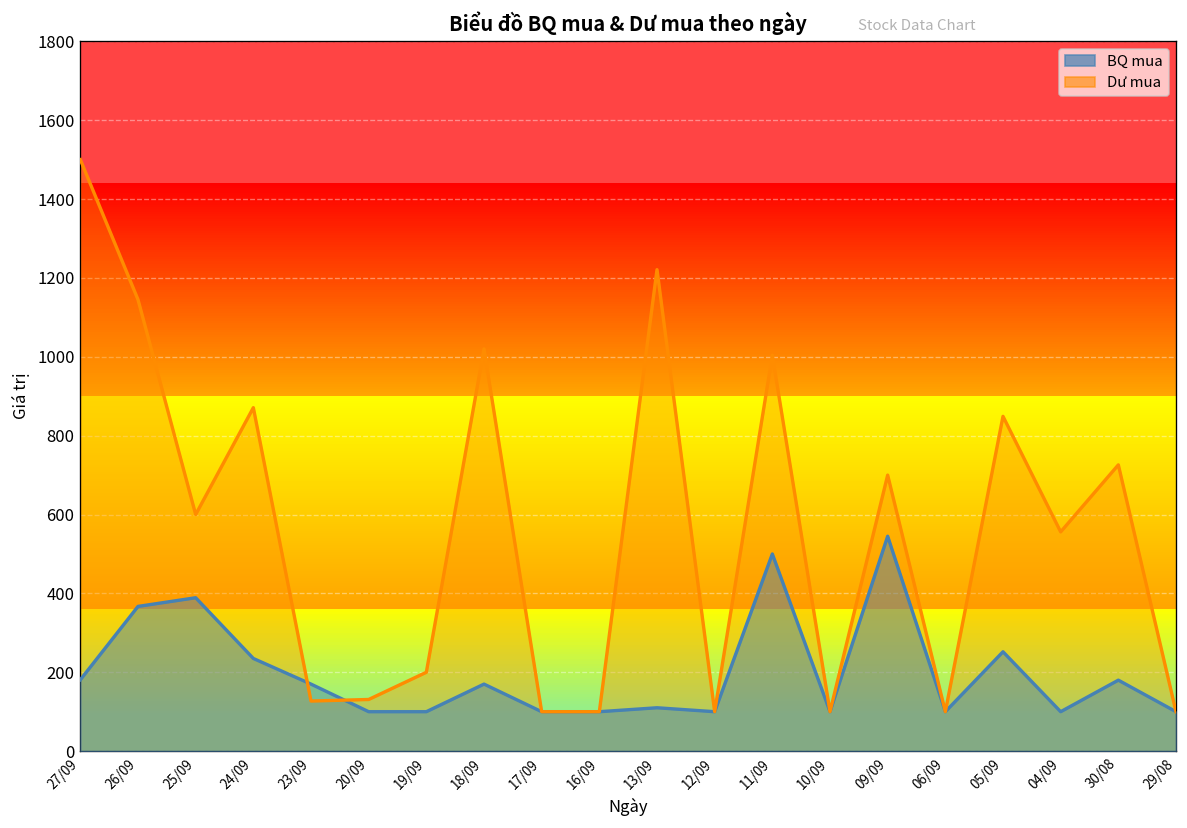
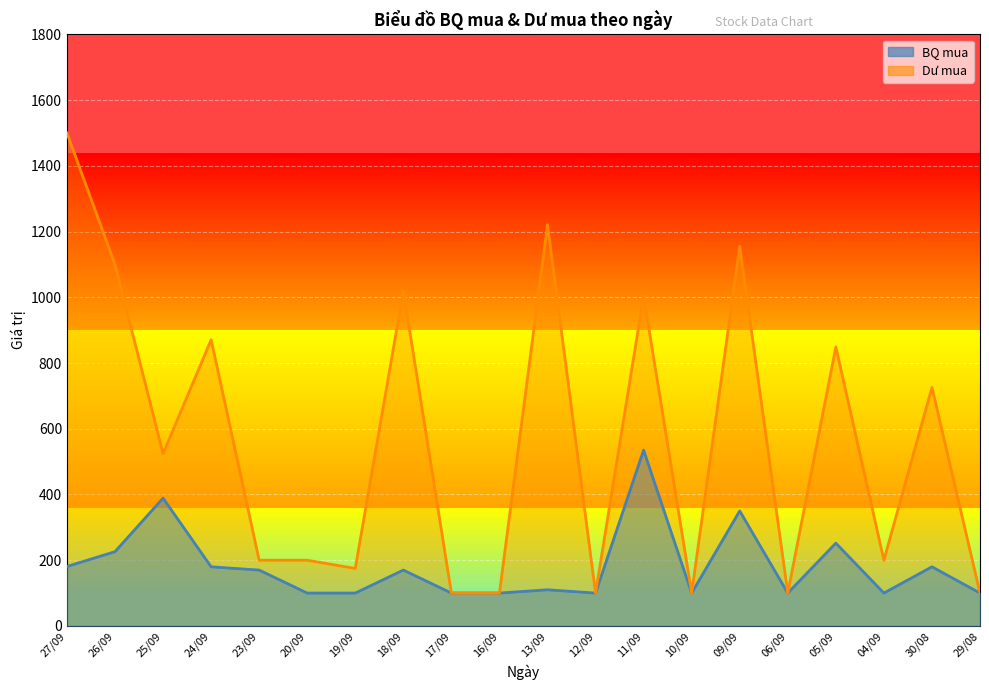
BQ mua, 26/09: 370 -> 230
Dư mua, 26/09: 1150 -> 1100
Dư mua, 25/09: 600 -> 520
BQ mua, 24/09: 240 -> 180
Dư mua, 23/09: 130 -> 200
Dư mua, 20/09: 130 -> 200
Dư mua, 19/09: 200 -> 180
BQ mua, 11/09: 500 -> 540
BQ mua, 09/09: 550 -> 350
Dư mua, 09/09: 700 -> 1160
Dư mua, 04/09: 560 -> 200
